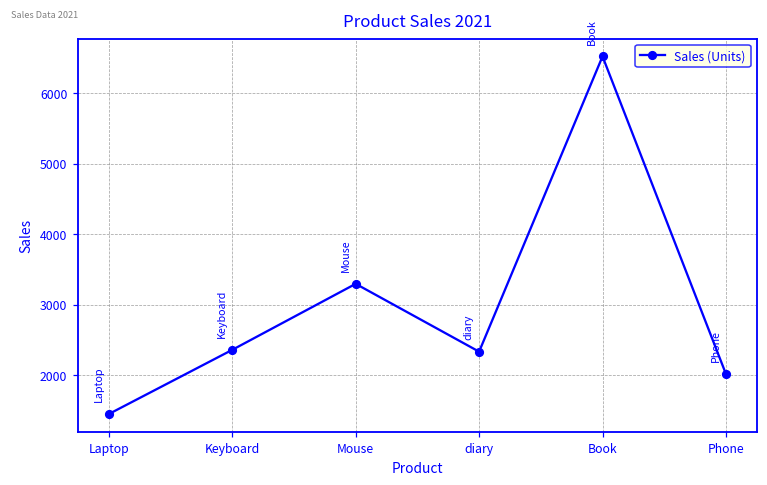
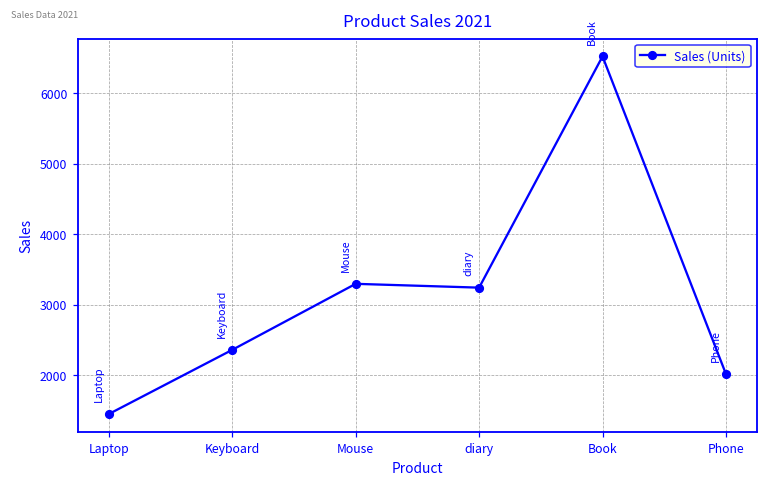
diary: 2300 -> 3200
